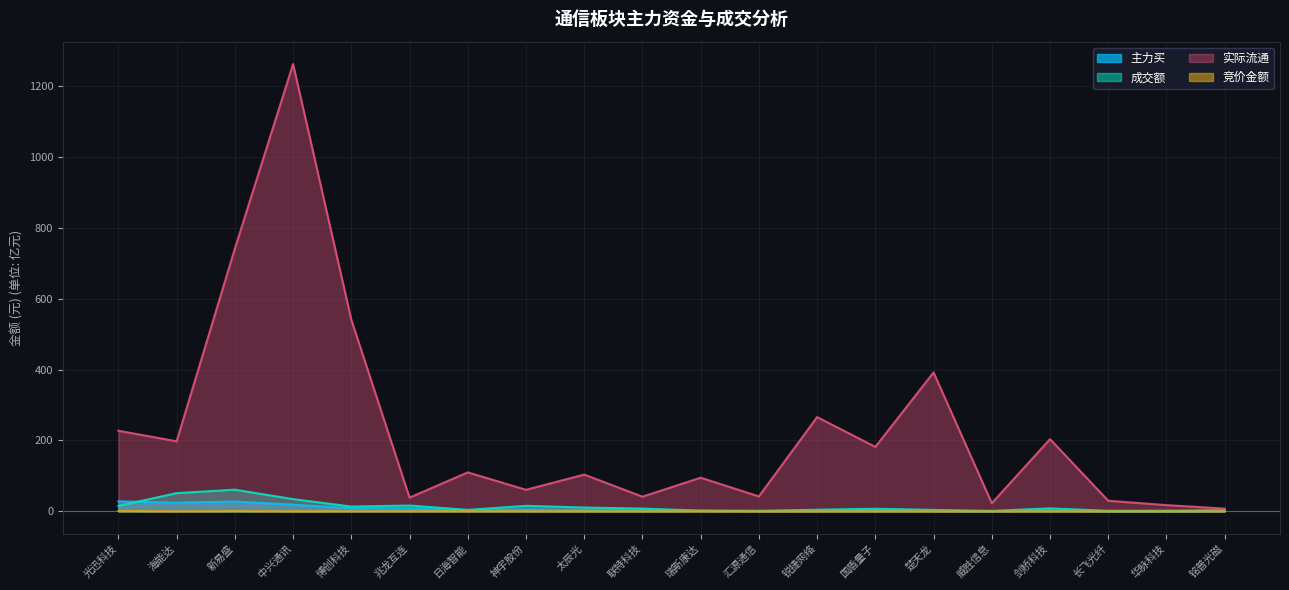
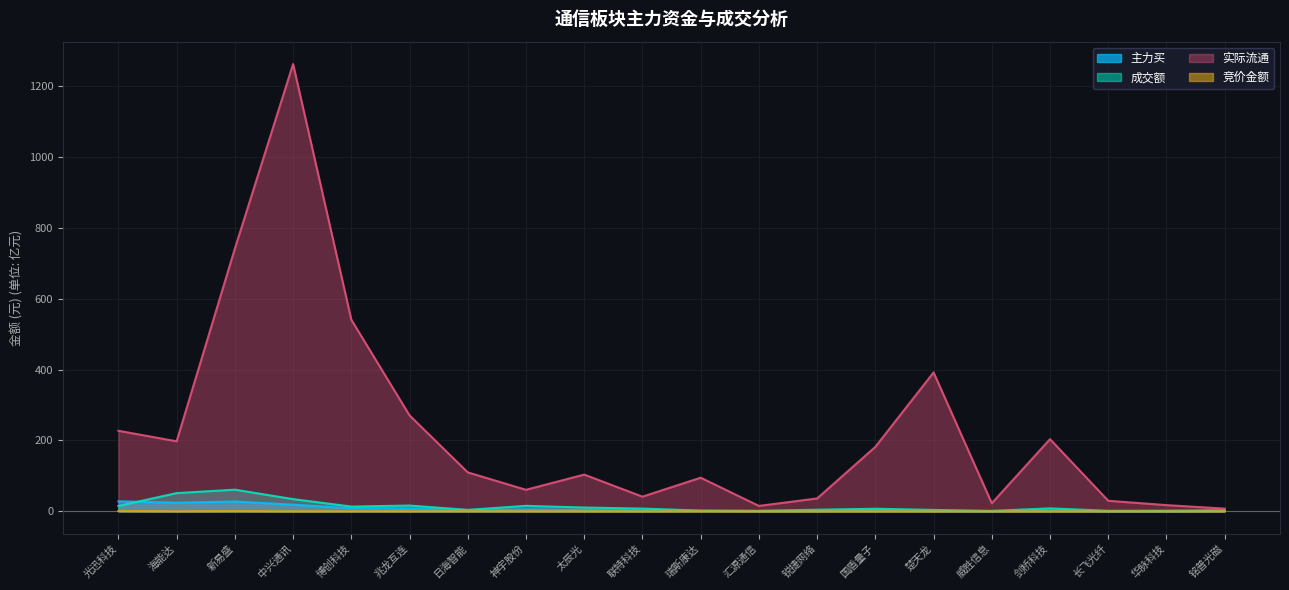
实际流通, 兆龙互连: 40 -> 270
实际流通, 汇源通信: 40 -> 20
实际流通, 锐捷网络: 270 -> 40
